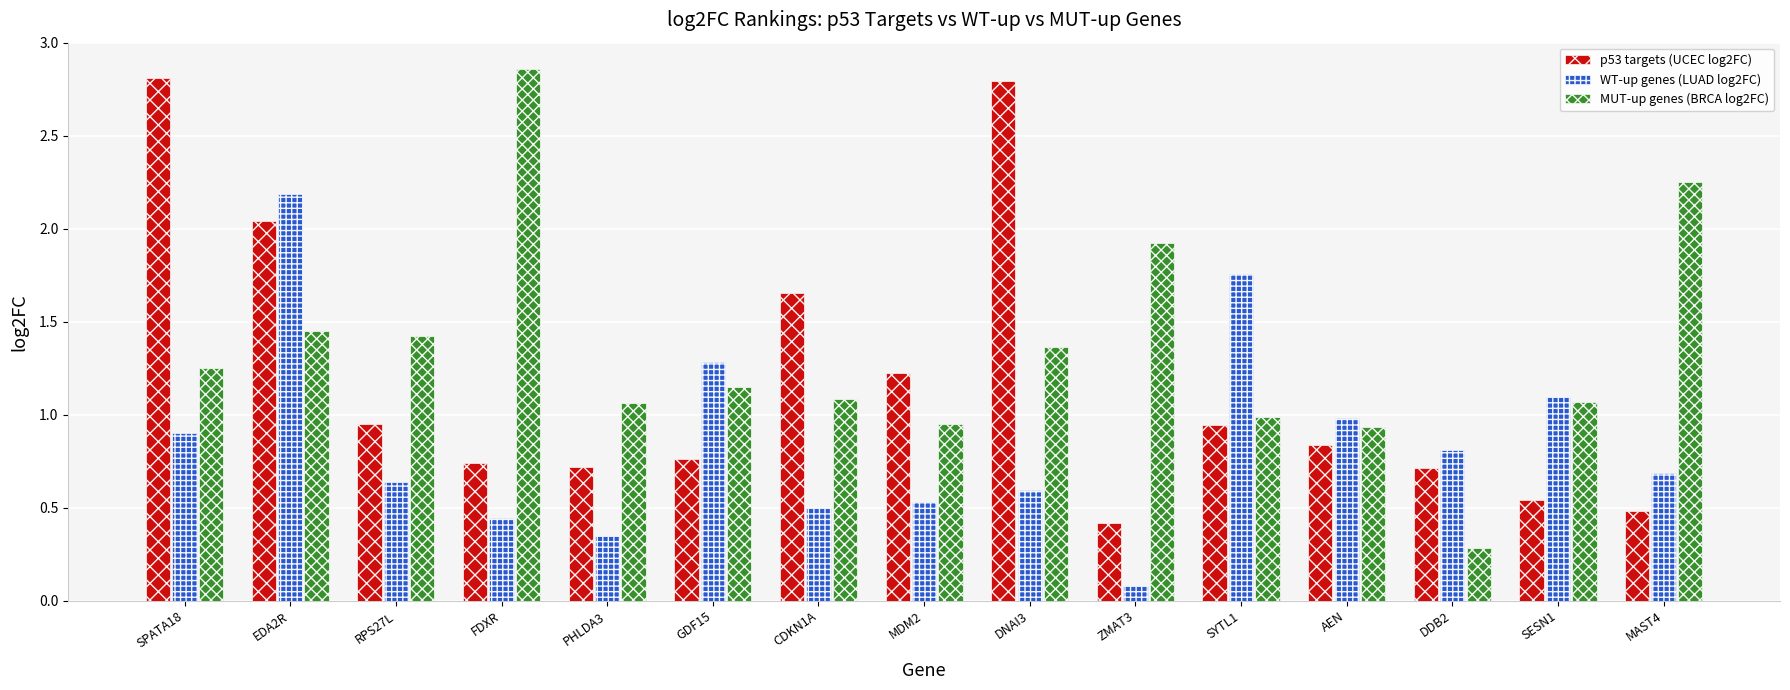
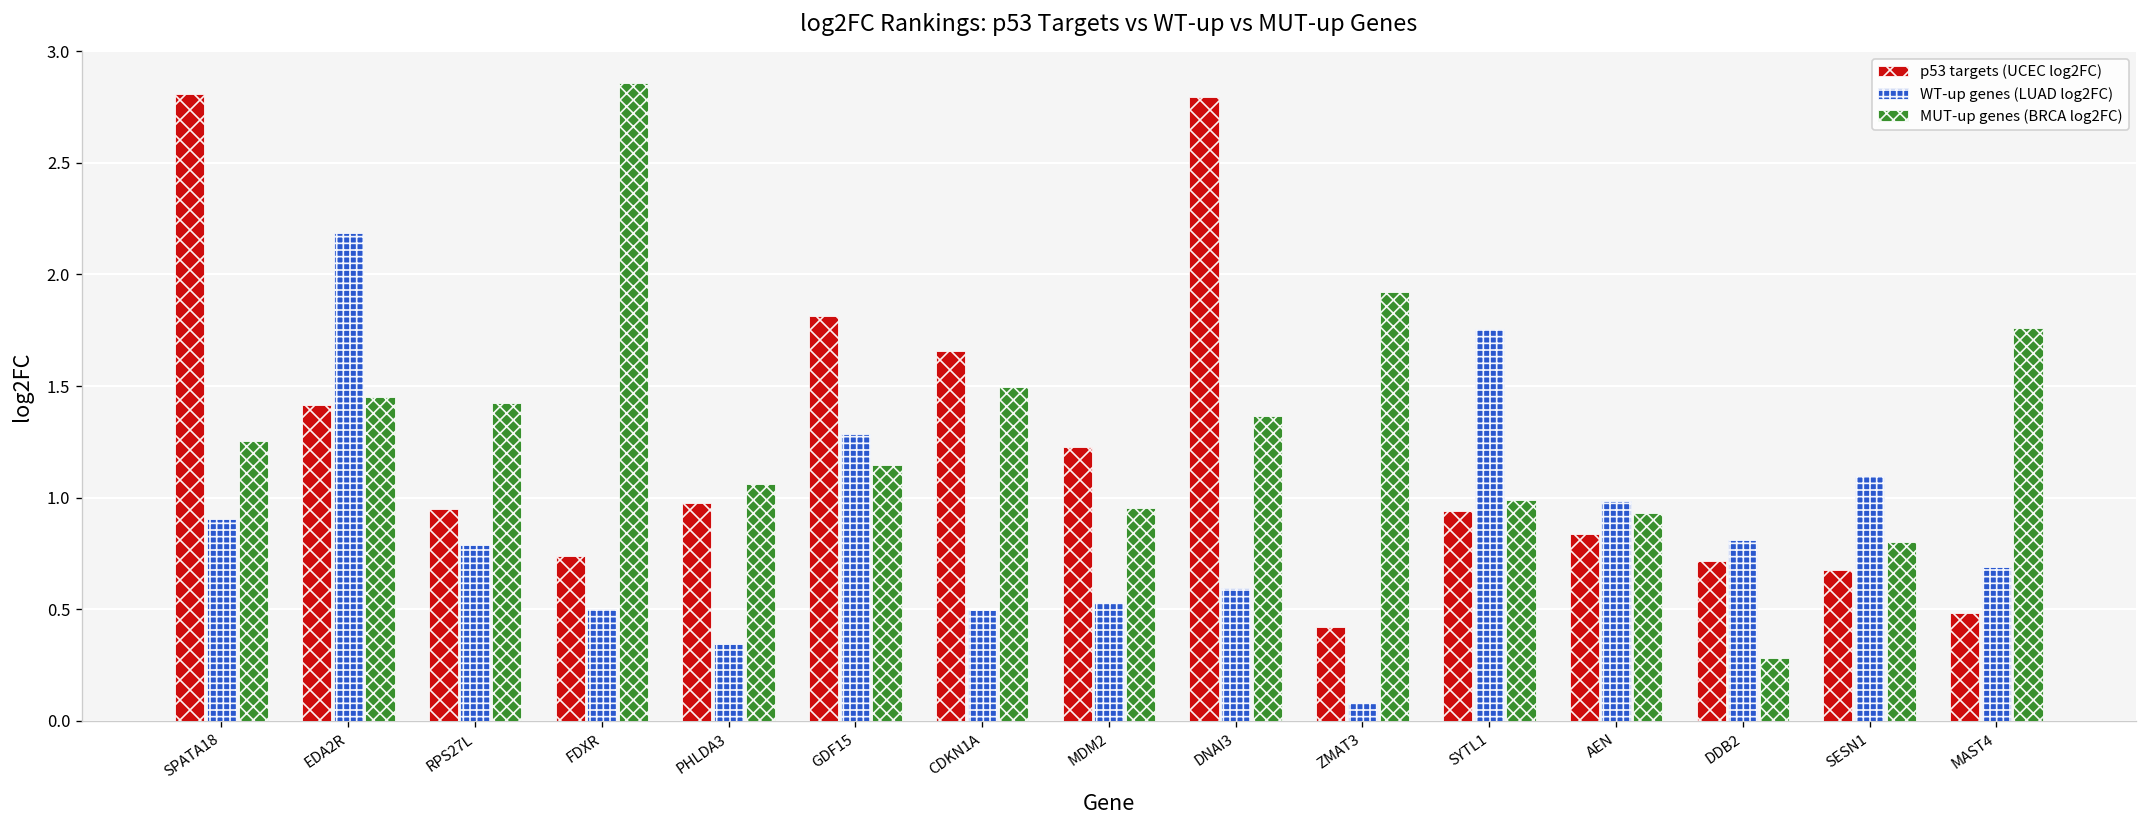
p53 targets (UCEC log2FC), EDA2R: 2.04 -> 1.41
WT-up genes (LUAD log2FC), RPS27L: 0.64 -> 0.79
WT-up genes (LUAD log2FC), FDXR: 0.44 -> 0.50
p53 targets (UCEC log2FC), PHLDA3: 0.72 -> 0.97
p53 targets (UCEC log2FC), GDF15: 0.76 -> 1.81
MUT-up genes (BRCA log2FC), CDKN1A: 1.09 -> 1.49
p53 targets (UCEC log2FC), SESN1: 0.54 -> 0.68
MUT-up genes (BRCA log2FC), SESN1: 1.07 -> 0.80
MUT-up genes (BRCA log2FC), MAST4: 2.25 -> 1.76
